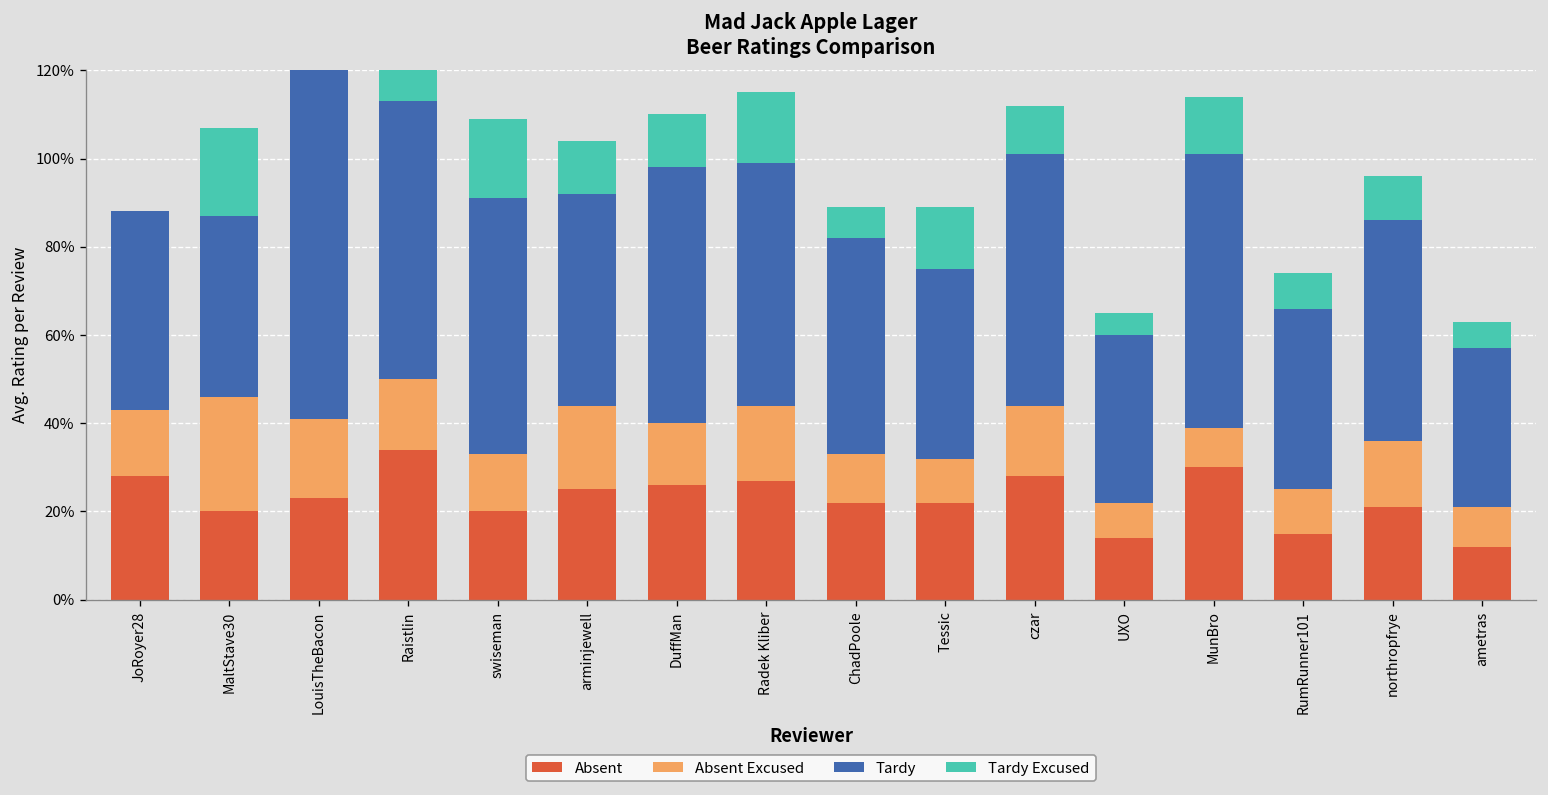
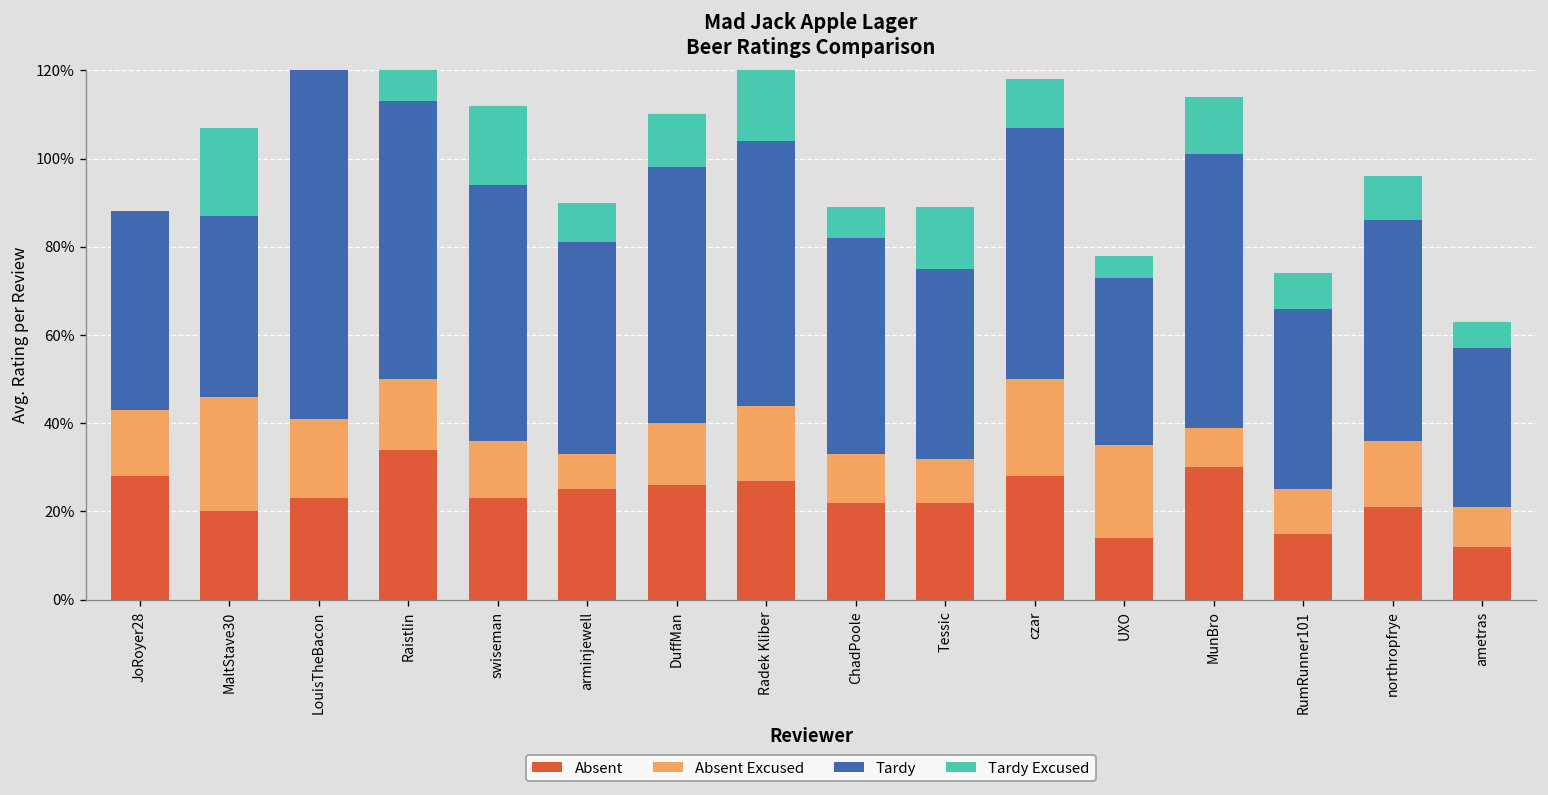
Absent, swiseman: 20% -> 23%
Absent Excused, arminjewell: 19% -> 8%
Tardy Excused, arminjewell: 12% -> 9%
Tardy, Radek Kliber: 55% -> 60%
Absent Excused, czar: 16% -> 22%
Absent Excused, UXO: 8% -> 21%
